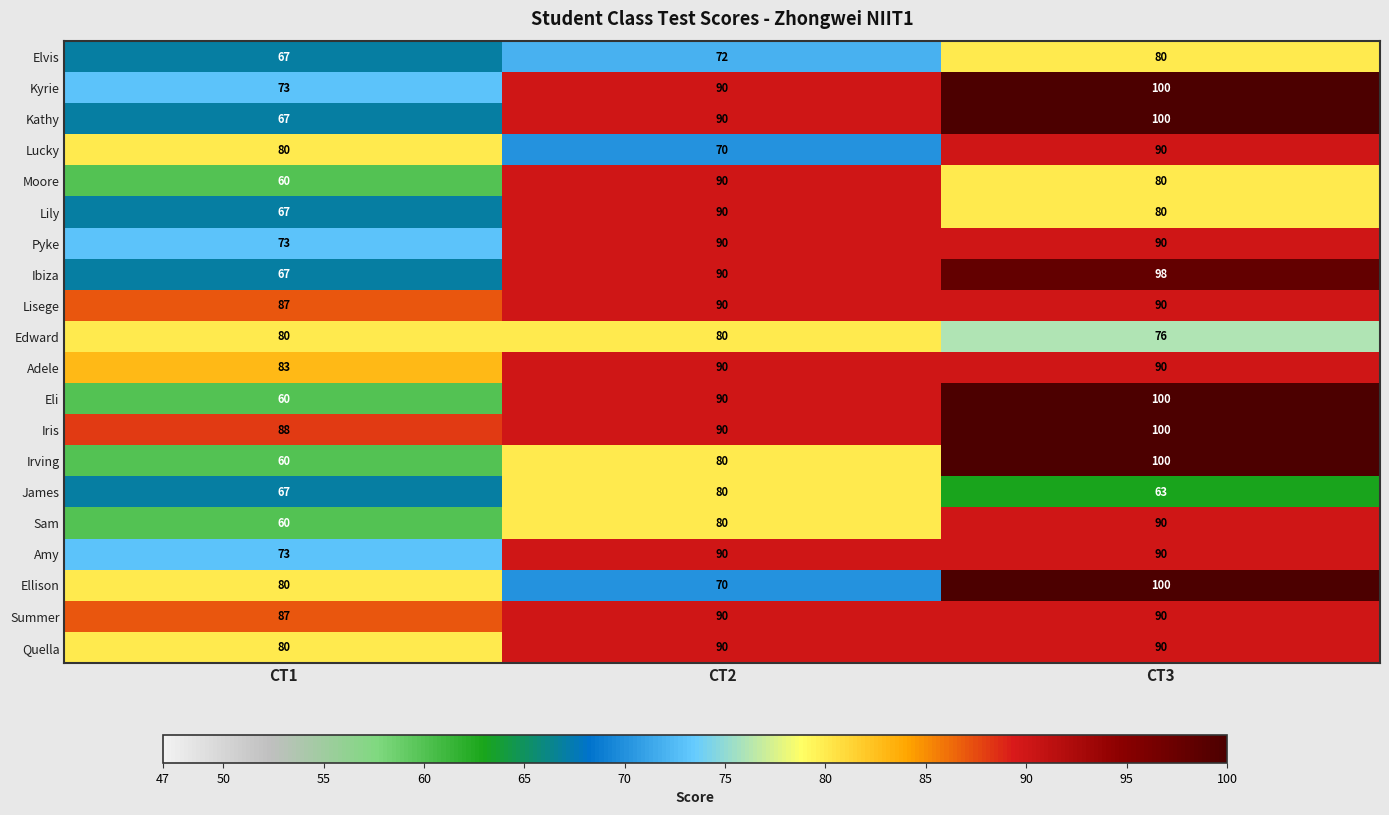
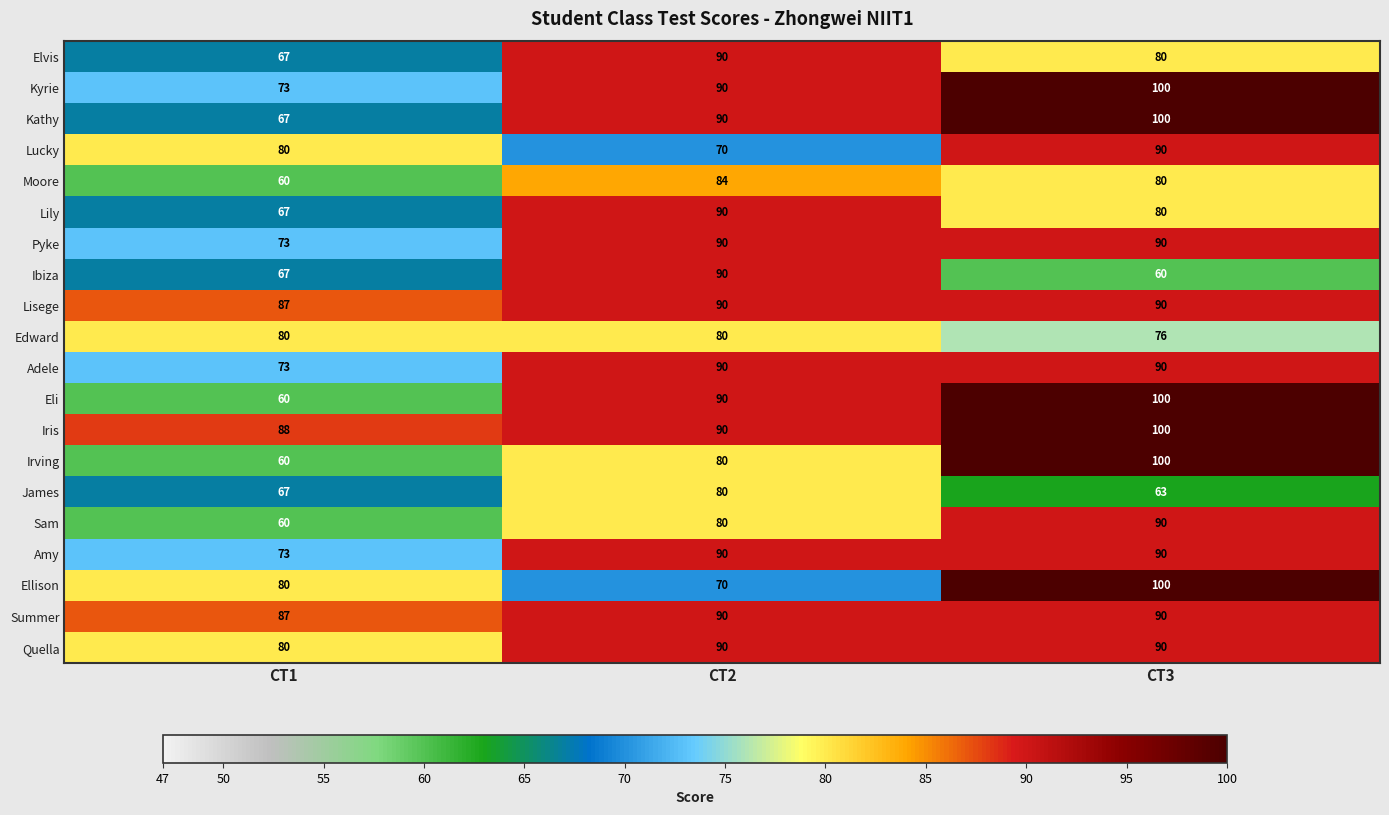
Elvis, CT2: 72 -> 90
Moore, CT2: 90 -> 84
Ibiza, CT3: 98 -> 60
Adele, CT1: 83 -> 73
